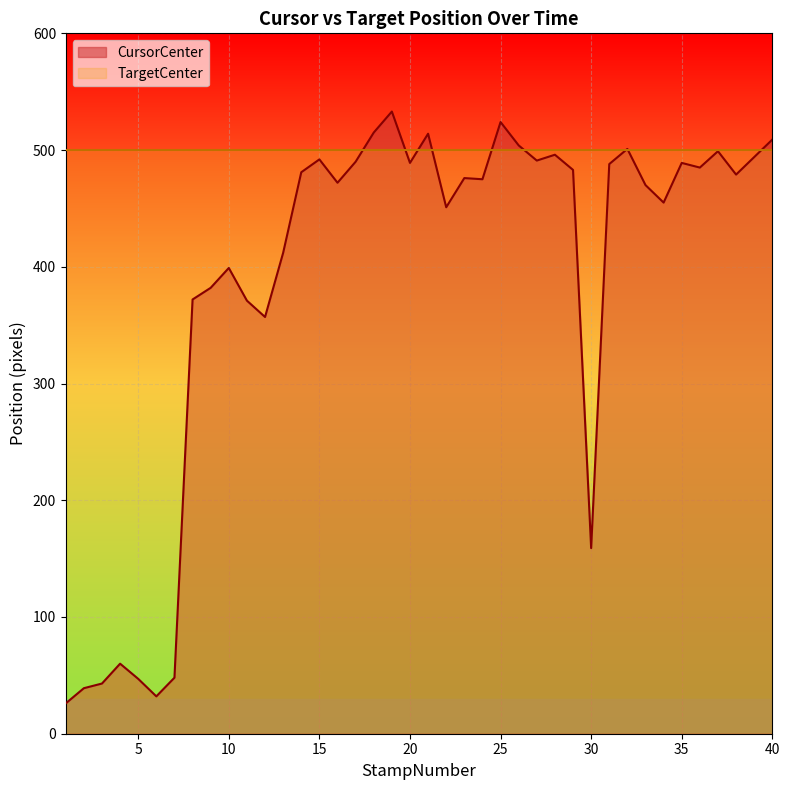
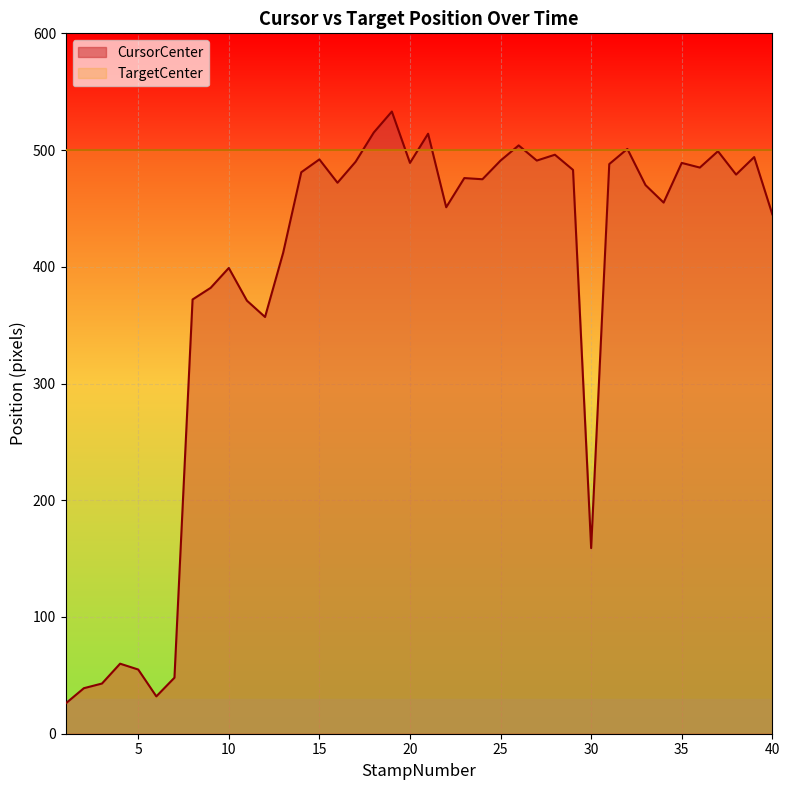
CursorCenter, 5: 47 -> 55
CursorCenter, 25: 524 -> 491
CursorCenter, 40: 509 -> 445
